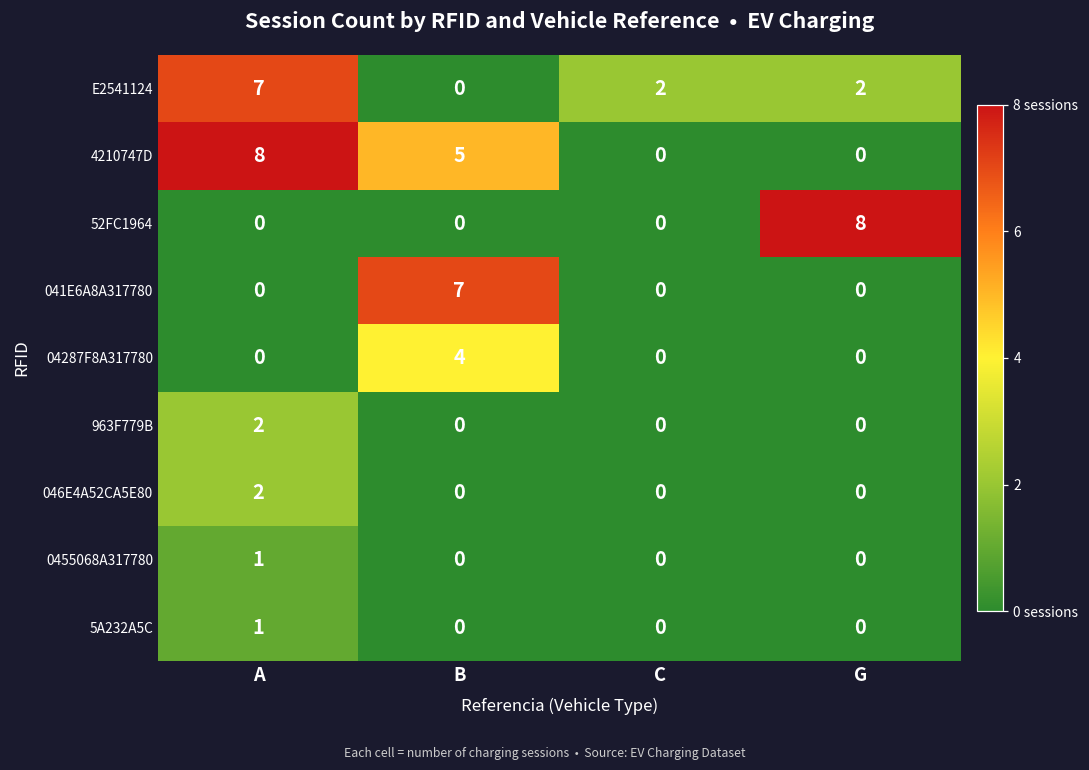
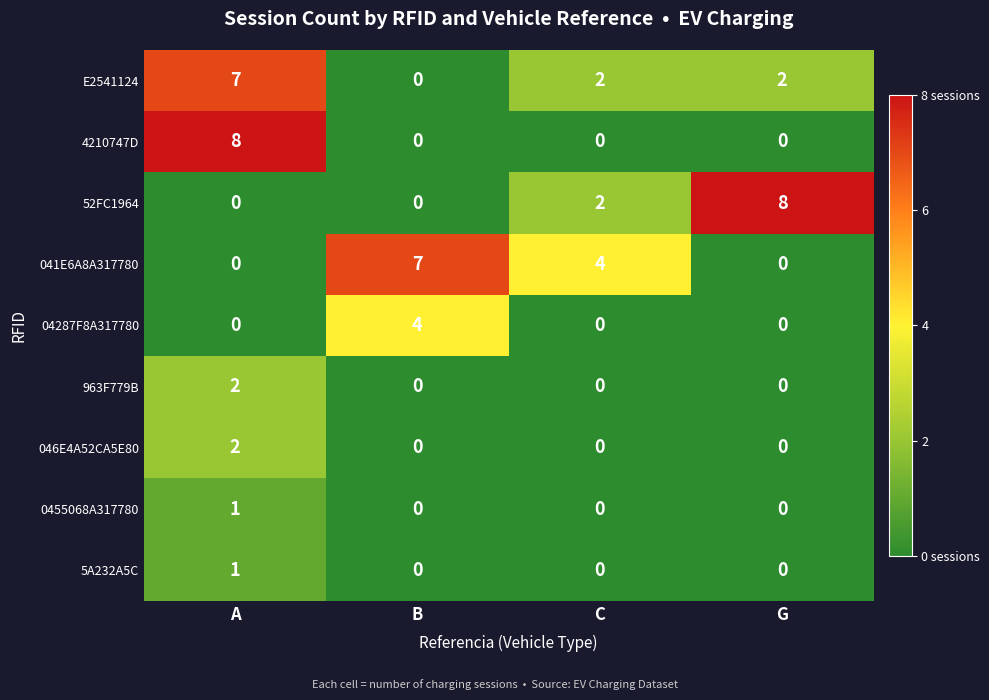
4210747D, B: 5 -> 0
52FC1964, C: 0 -> 2
041E6A8A317780, C: 0 -> 4
